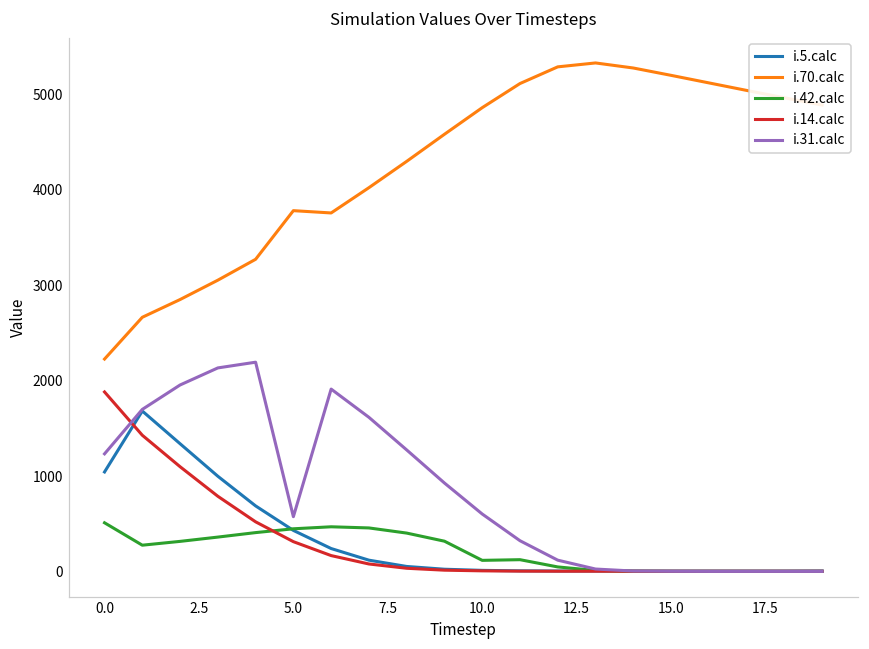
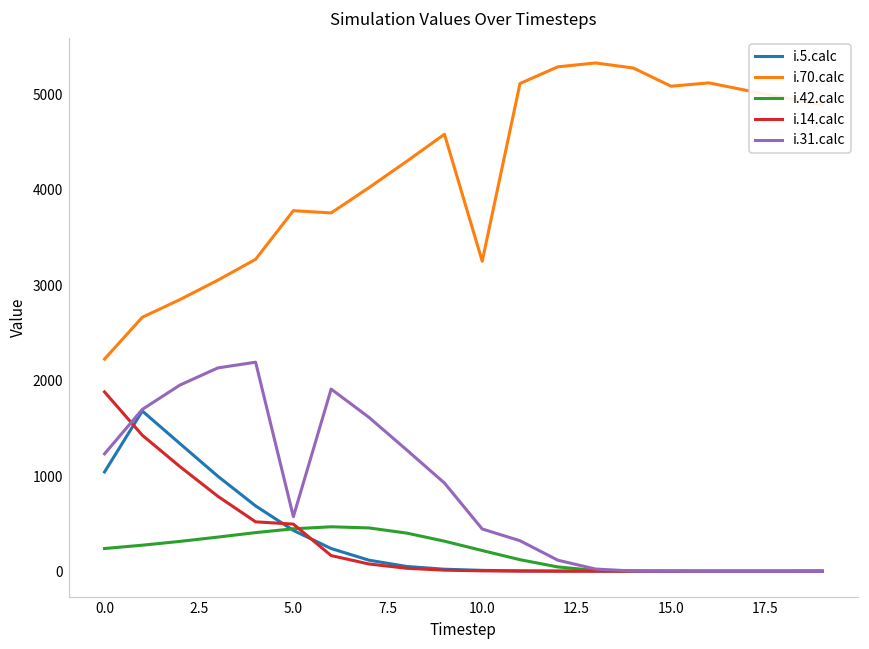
i.42.calc, 0.0: 500 -> 200
i.14.calc, 5.0: 300 -> 500
i.70.calc, 10.0: 4900 -> 3300
i.42.calc, 10.0: 100 -> 200
i.31.calc, 10.0: 600 -> 400
i.70.calc, 15.0: 5200 -> 5100
